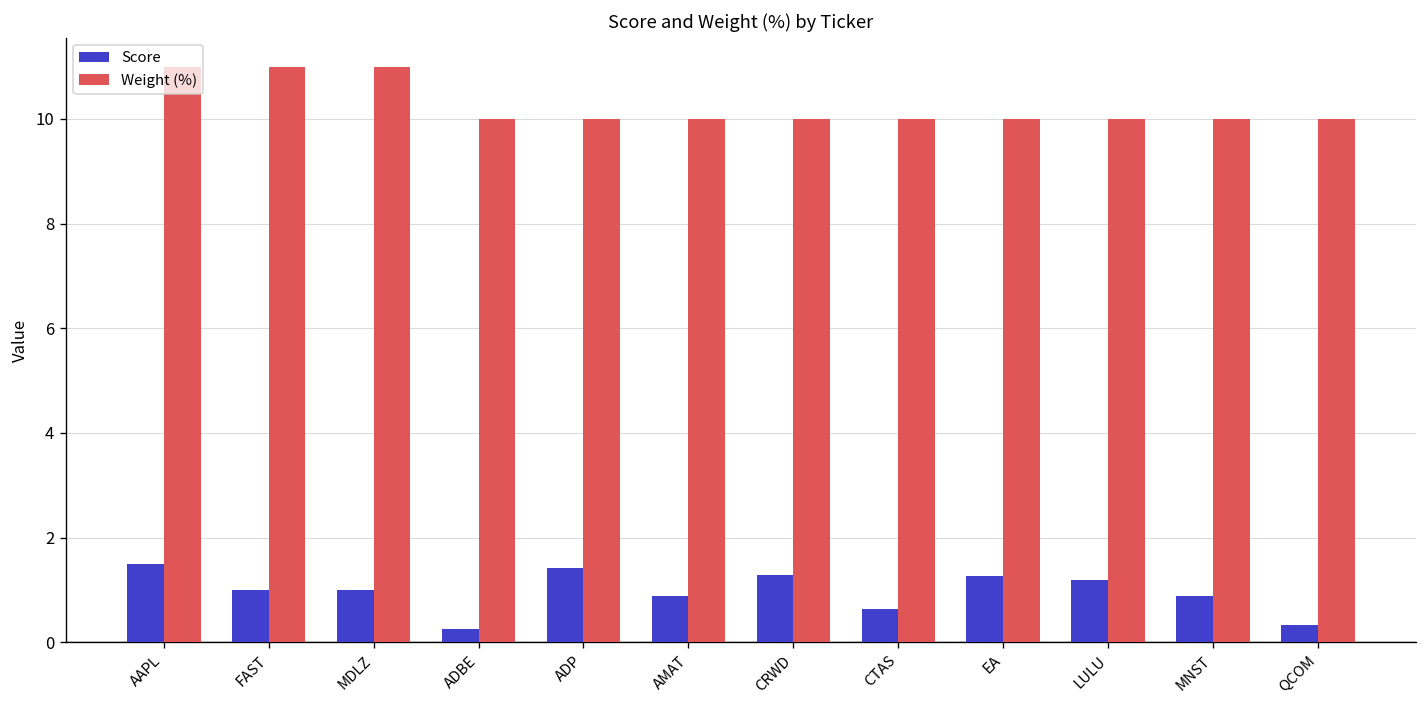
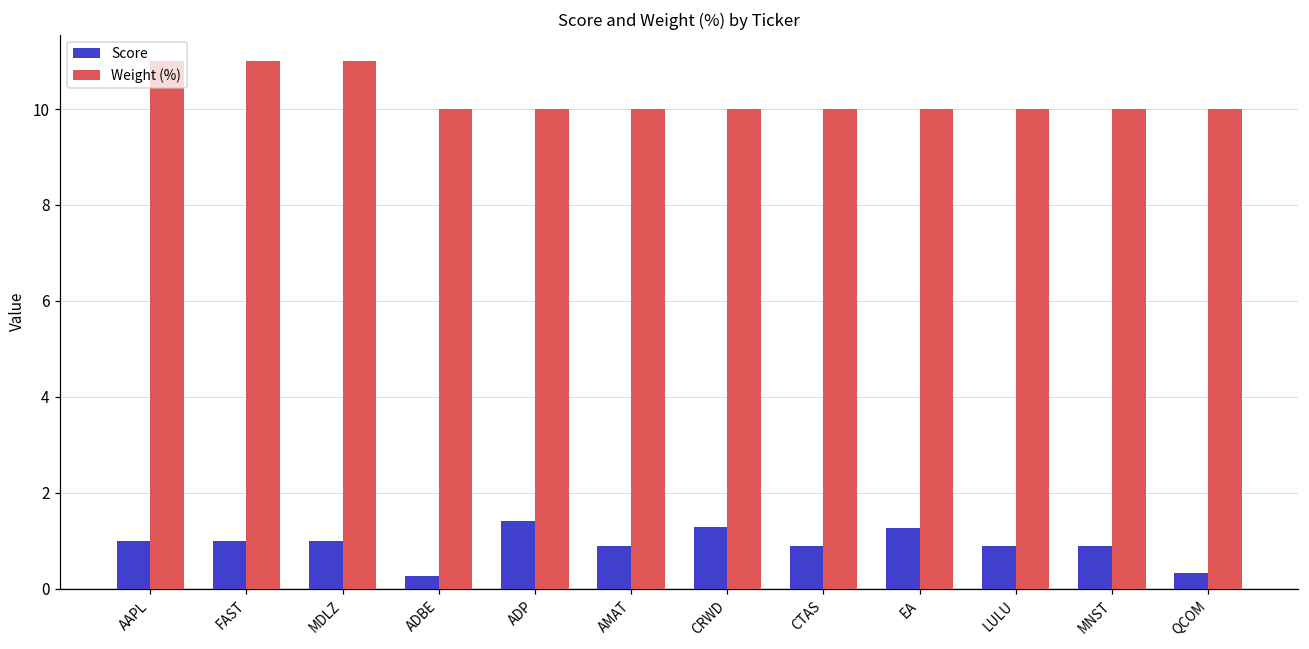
Score, AAPL: 1.5 -> 1.0
Score, CTAS: 0.6 -> 0.9
Score, LULU: 1.2 -> 0.9
